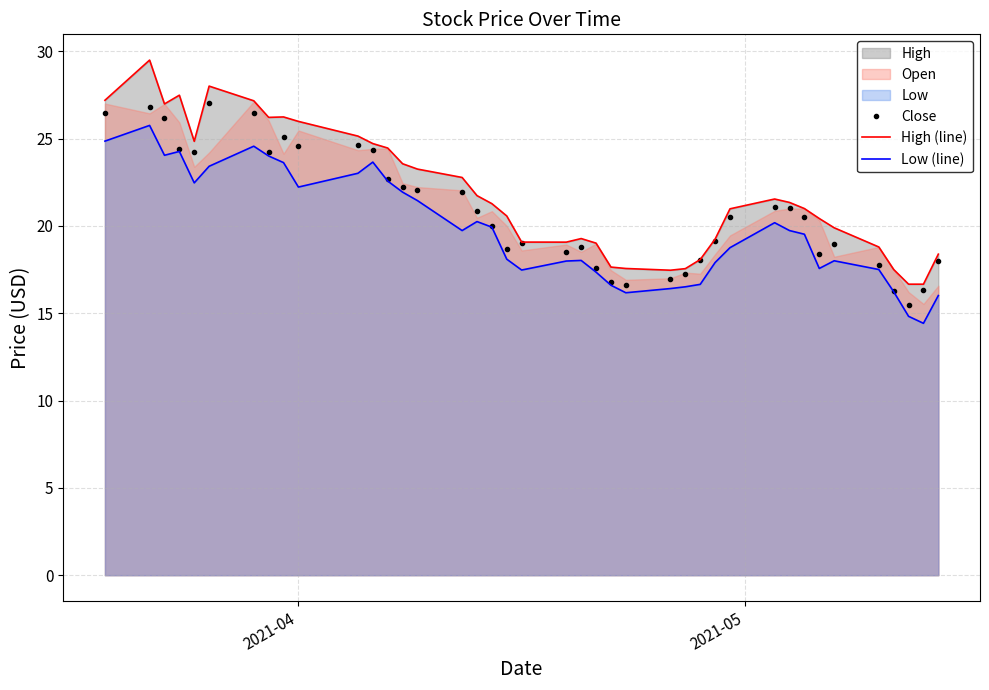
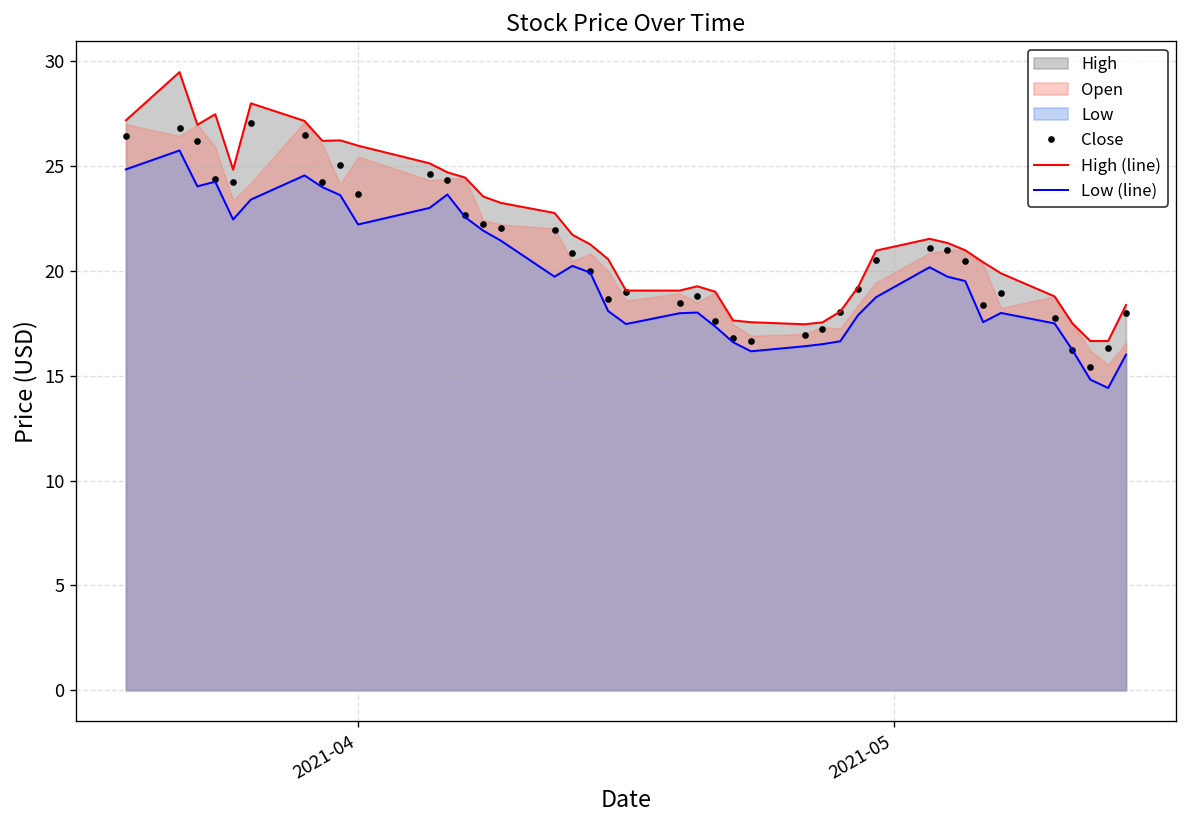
Close, 2021-04: 24.6 -> 23.7
